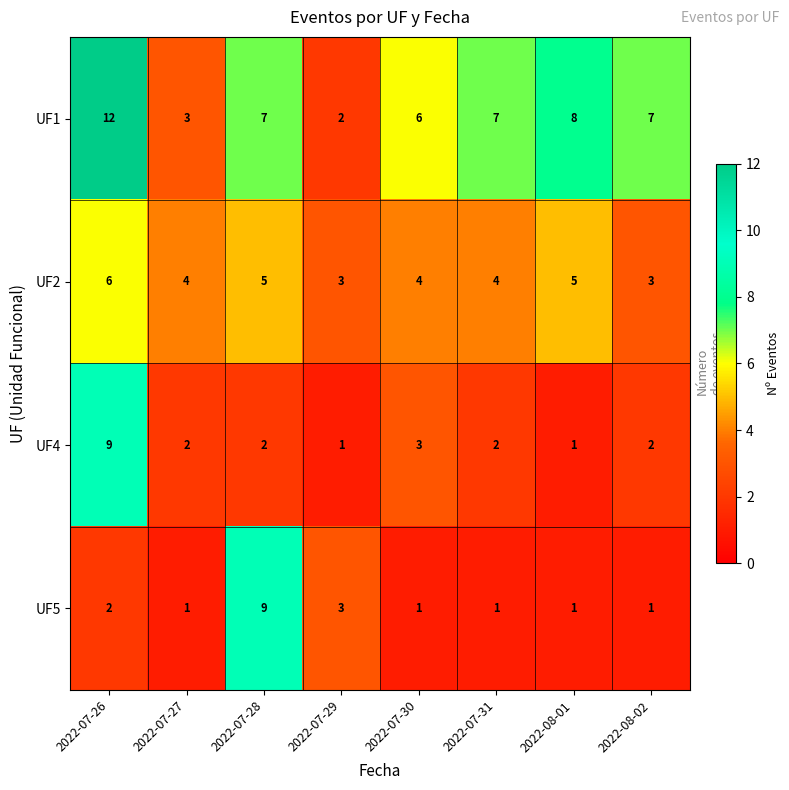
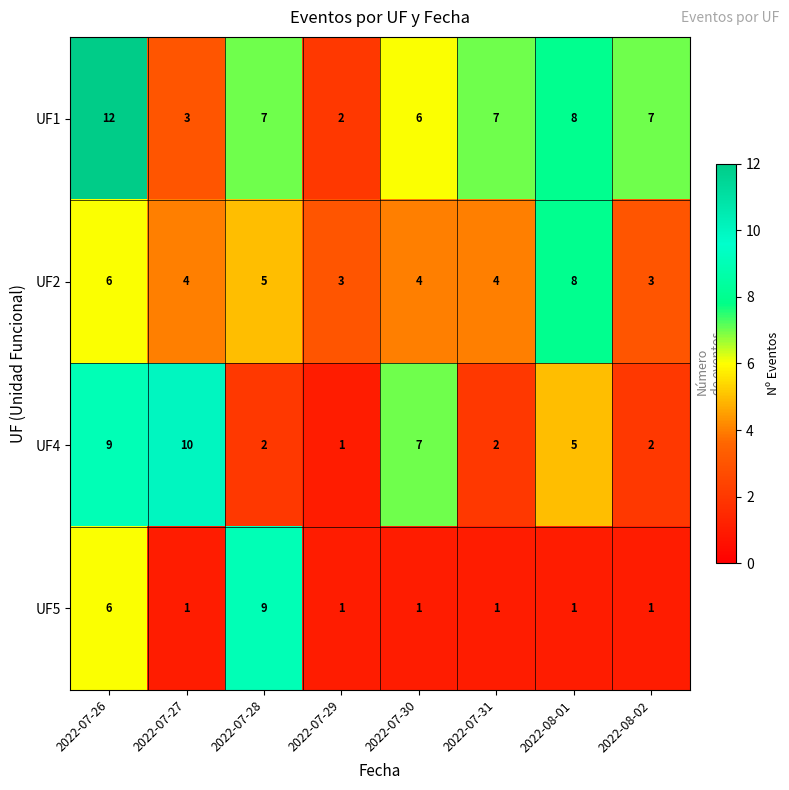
UF2, 2022-08-01: 5 -> 8
UF4, 2022-07-27: 2 -> 10
UF4, 2022-07-30: 3 -> 7
UF4, 2022-08-01: 1 -> 5
UF5, 2022-07-26: 2 -> 6
UF5, 2022-07-29: 3 -> 1
